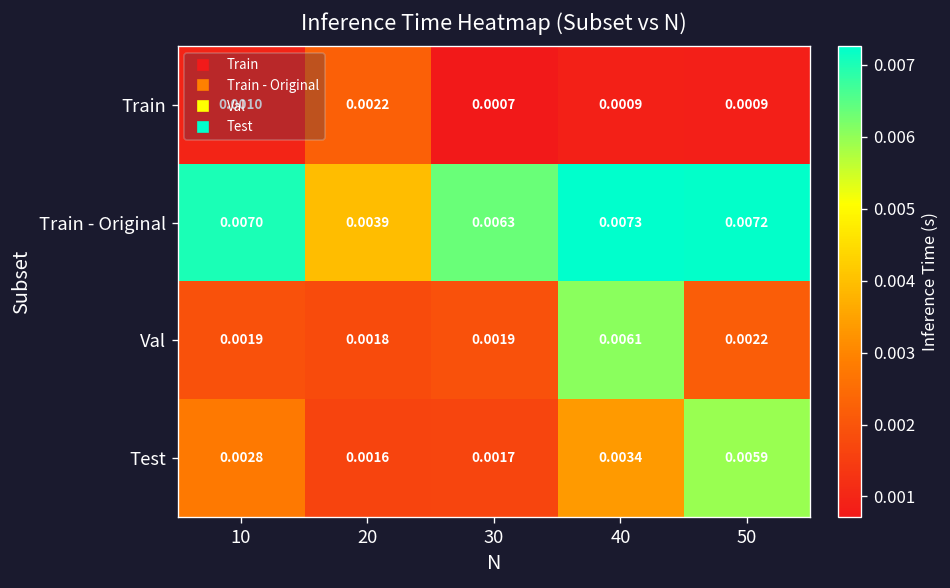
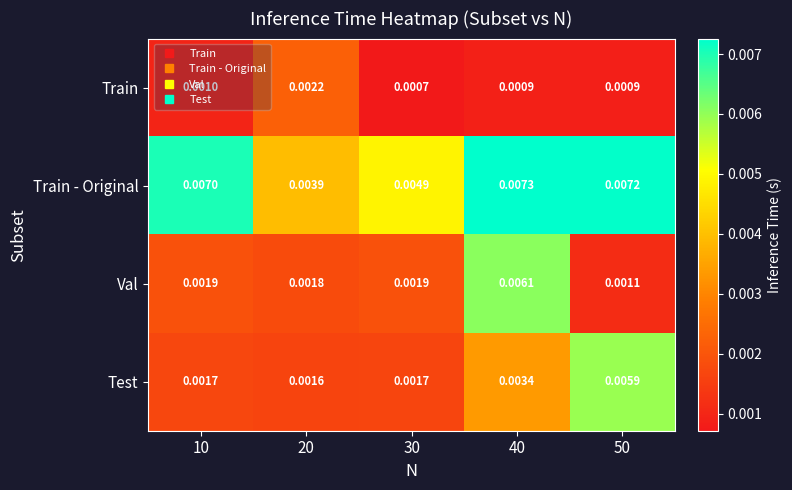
Train - Original, 30: 0.0063 -> 0.0049
Val, 50: 0.0022 -> 0.0011
Test, 10: 0.0028 -> 0.0017
